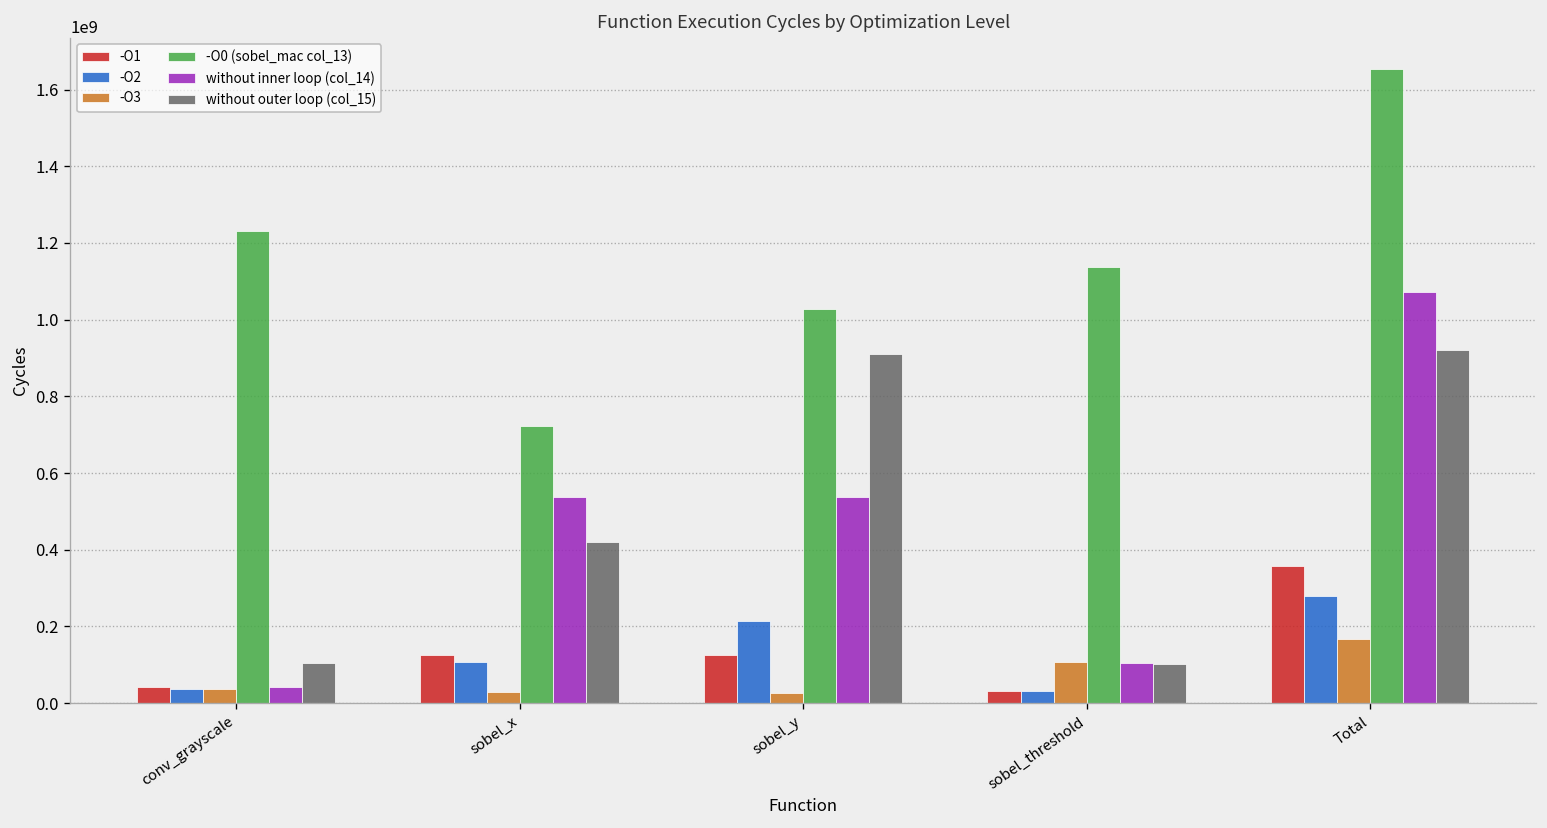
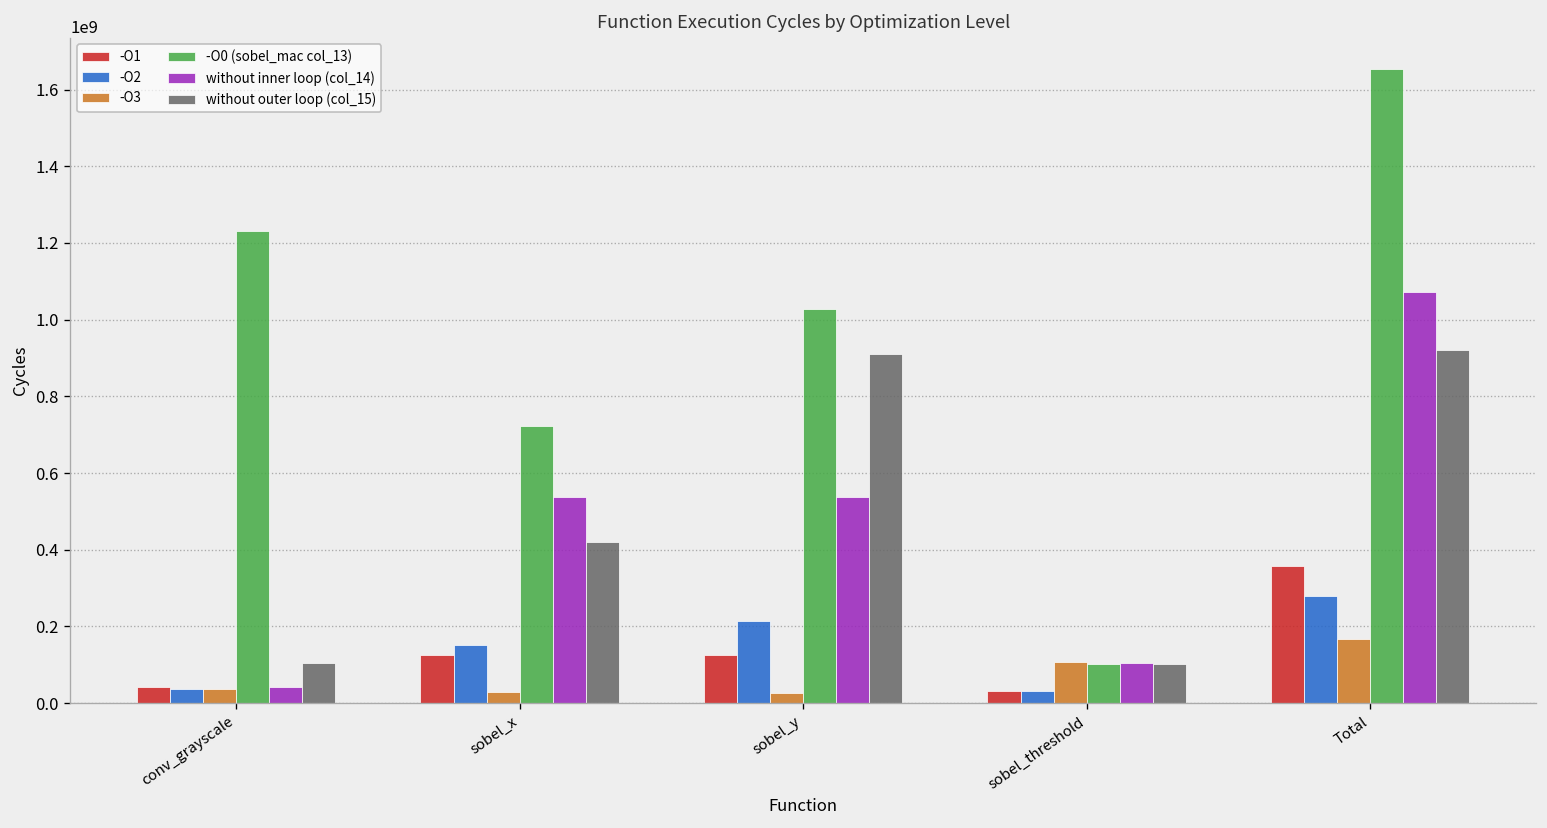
-O2, sobel_x: 110000000 -> 150000000
-O0 (sobel_mac col_13), sobel_threshold: 1140000000 -> 100000000
